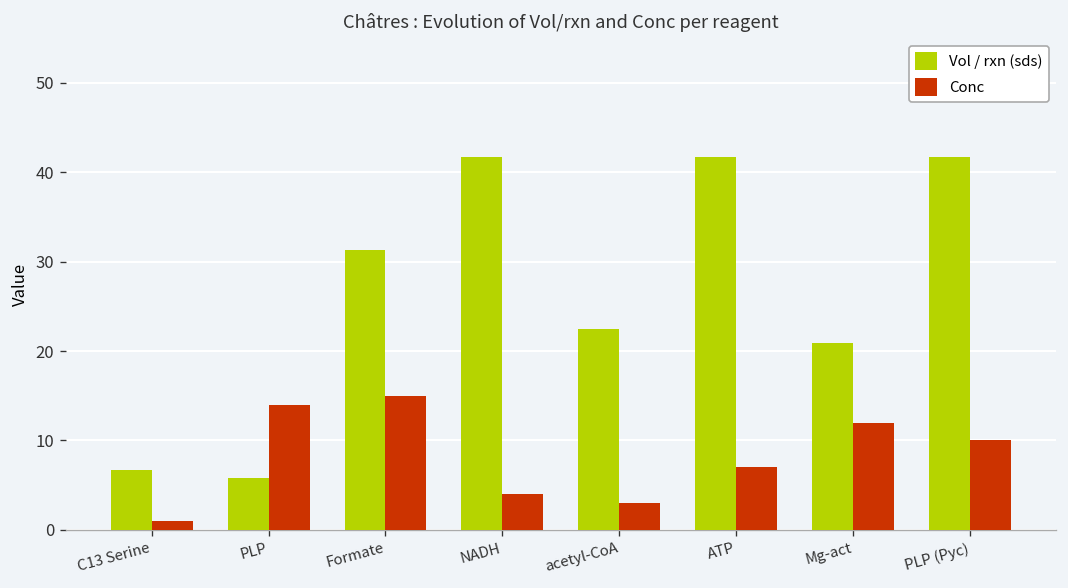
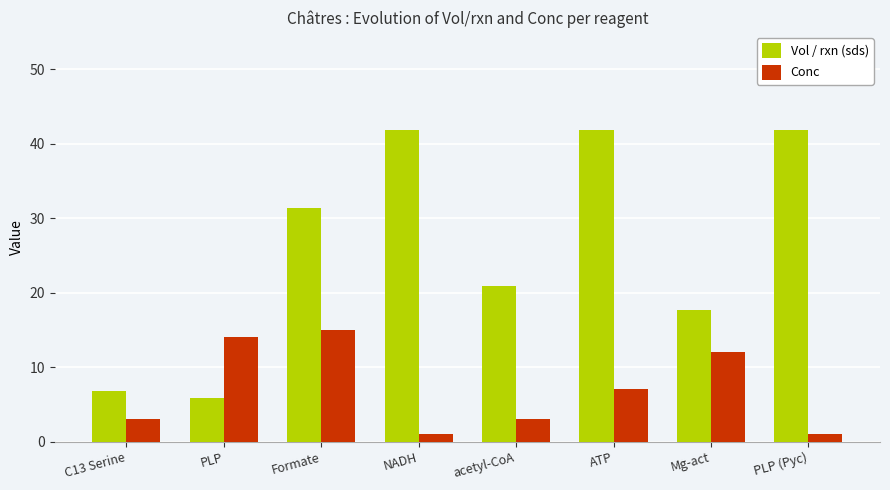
Conc, C13 Serine: 1 -> 3
Conc, NADH: 4 -> 1
Vol / rxn (sds), acetyl-CoA: 23 -> 21
Vol / rxn (sds), Mg-act: 21 -> 18
Conc, PLP (Pyc): 10 -> 1
